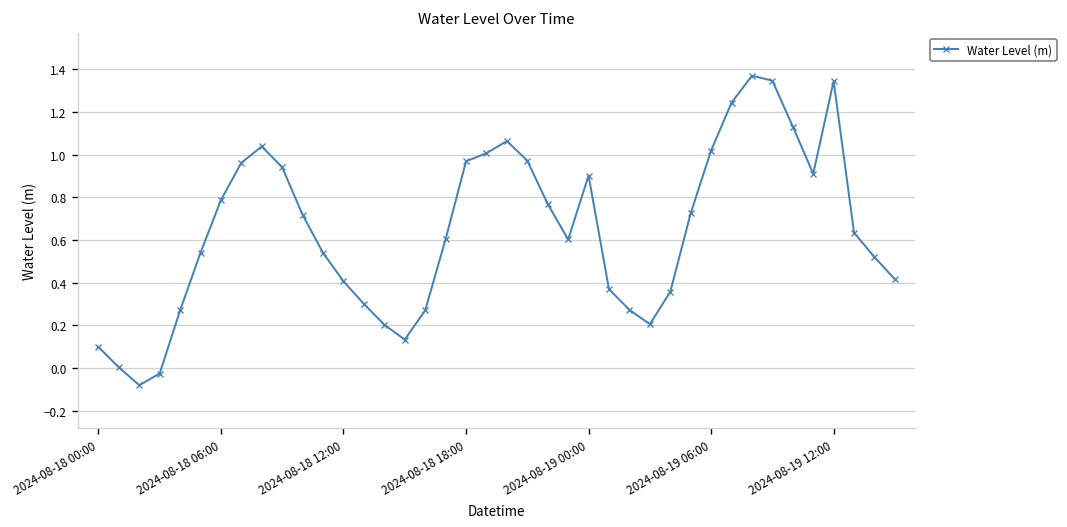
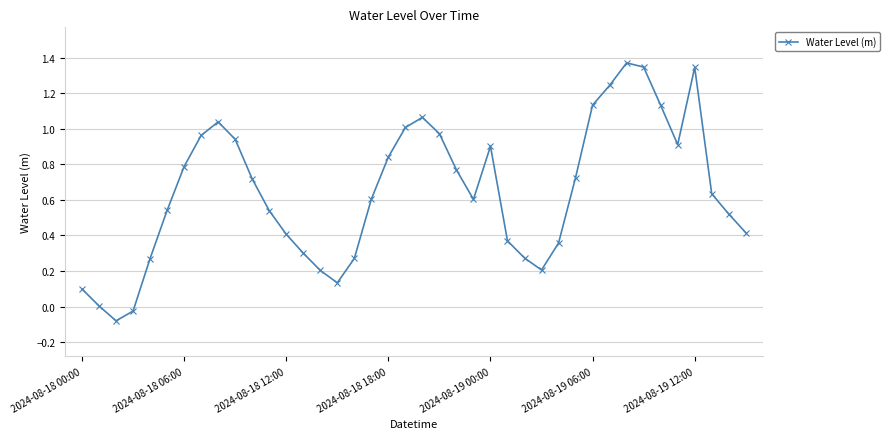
2024-08-18 18:00: 0.97 -> 0.84
2024-08-19 06:00: 1.02 -> 1.13
